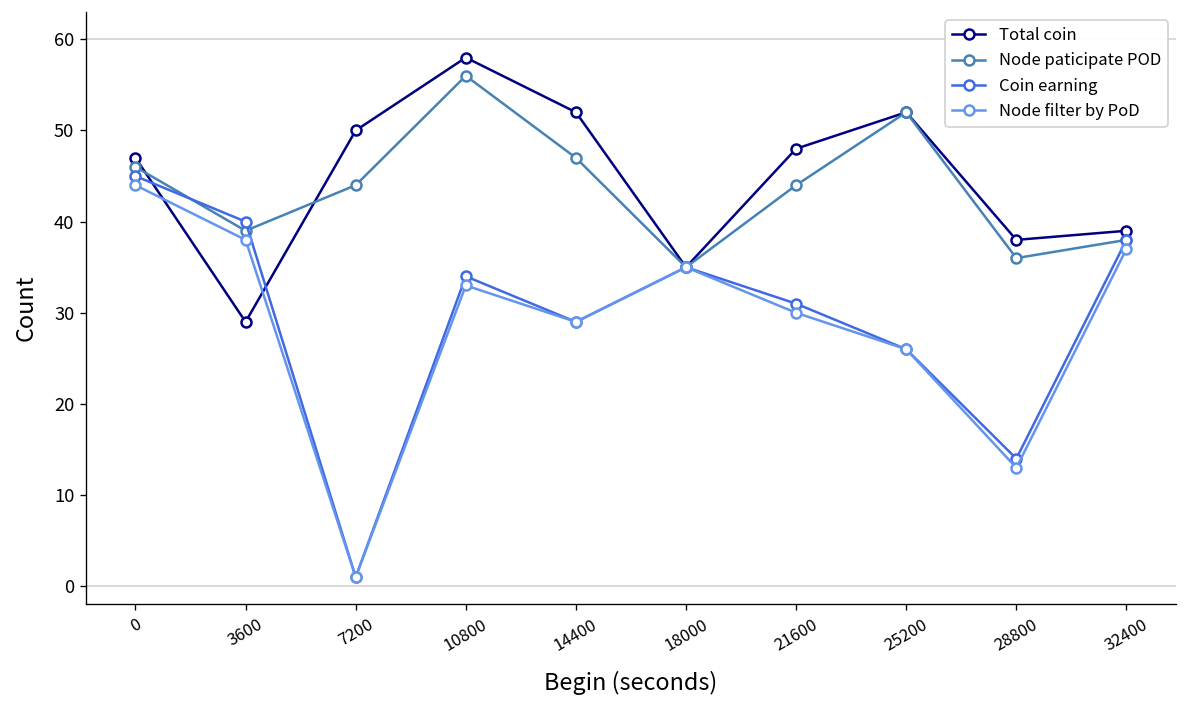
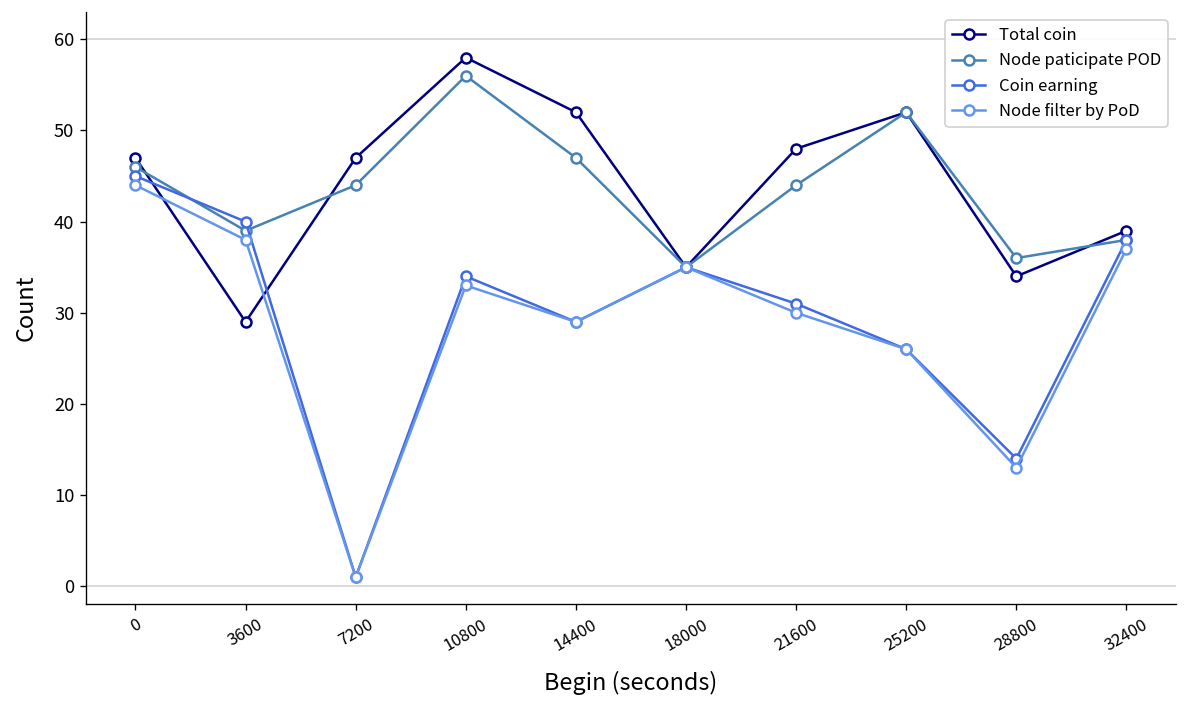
Total coin, 7200: 50 -> 47
Total coin, 28800: 38 -> 34
